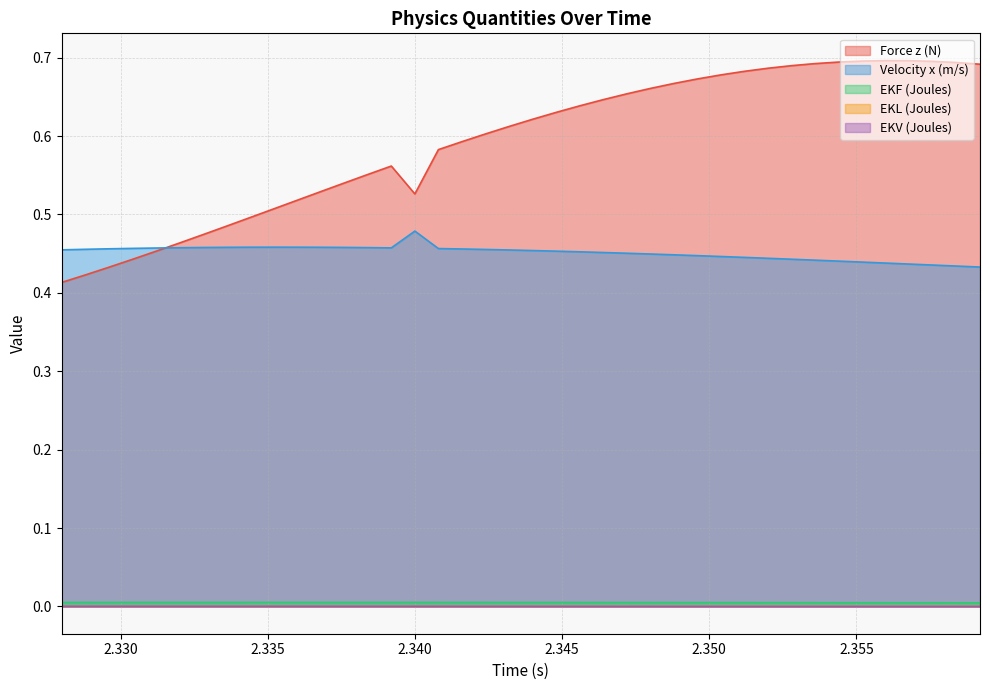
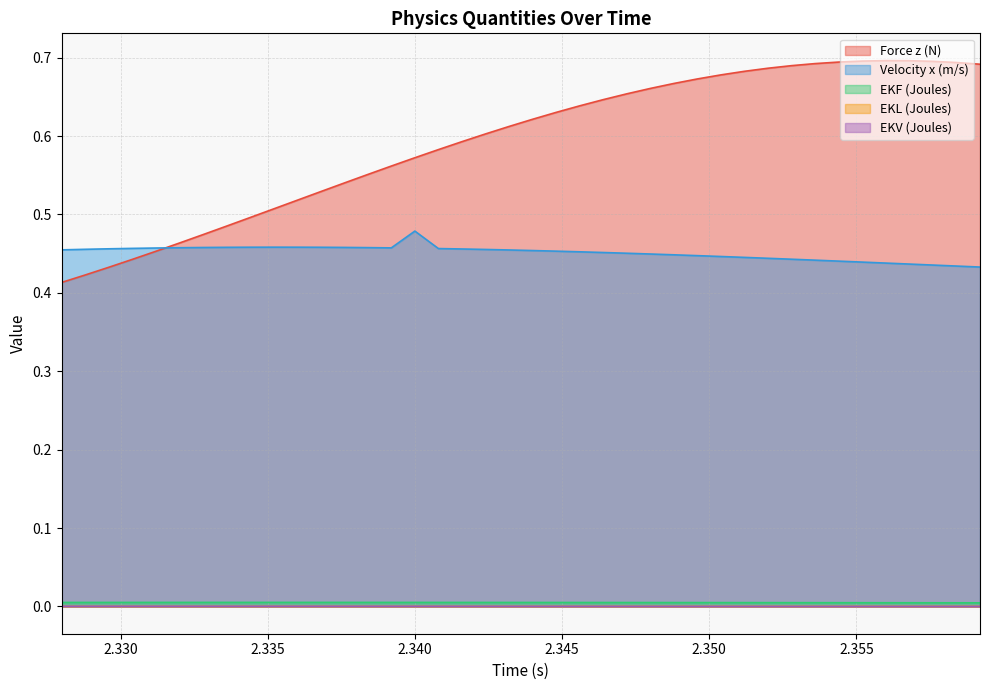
Force z (N), 2.340: 0.53 -> 0.57
